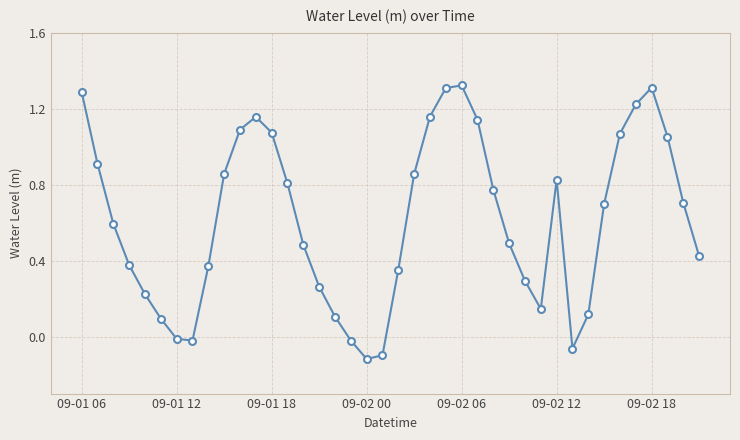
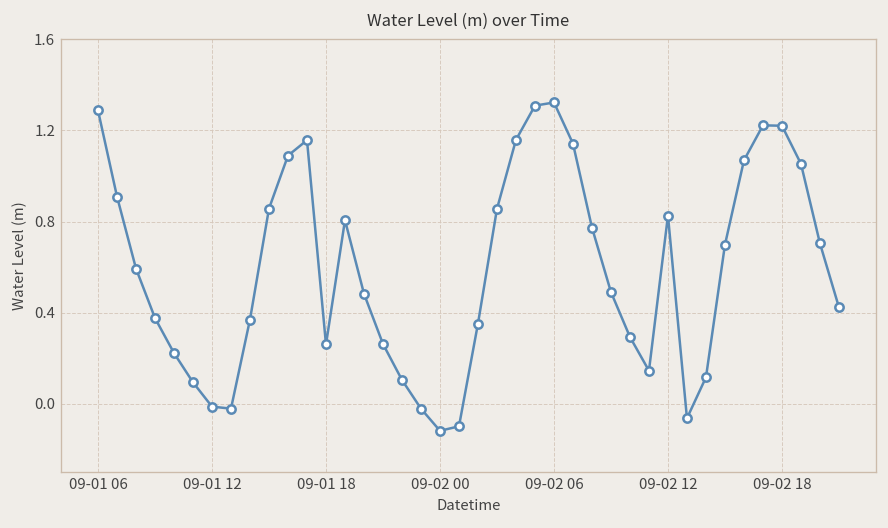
09-01 18: 1.07 -> 0.26
09-02 18: 1.31 -> 1.22
